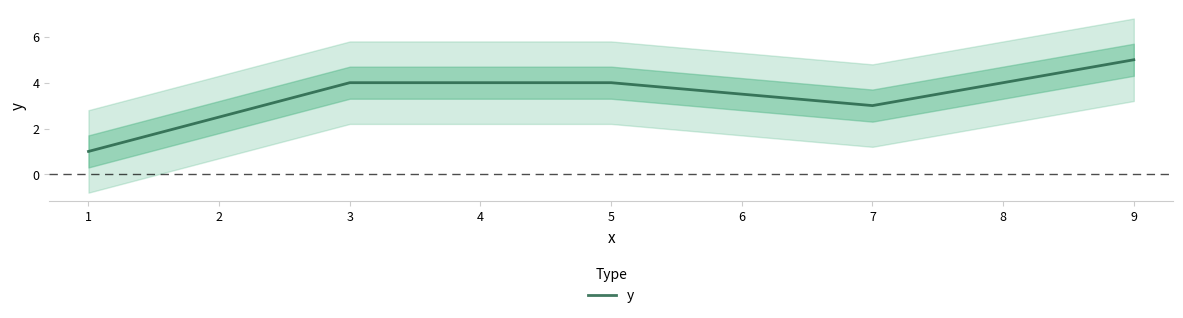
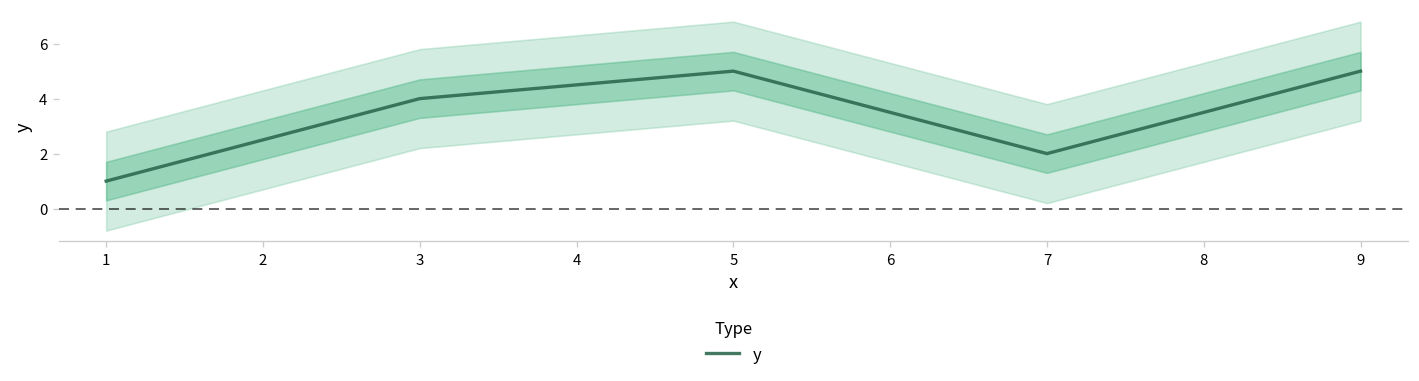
y, 5: 4 -> 5
y, 7: 3 -> 2
